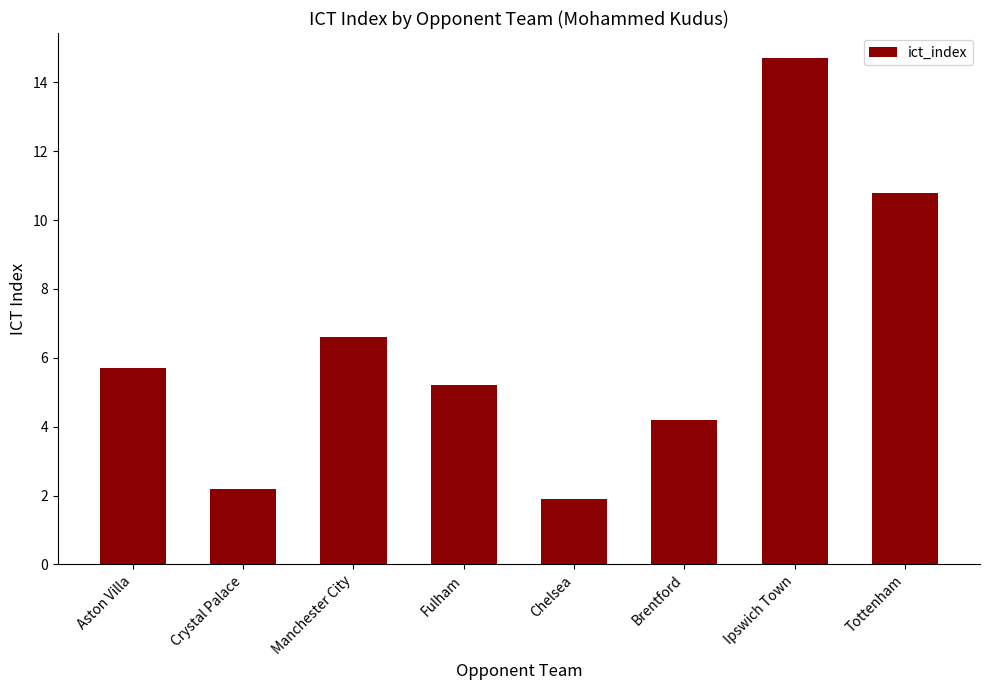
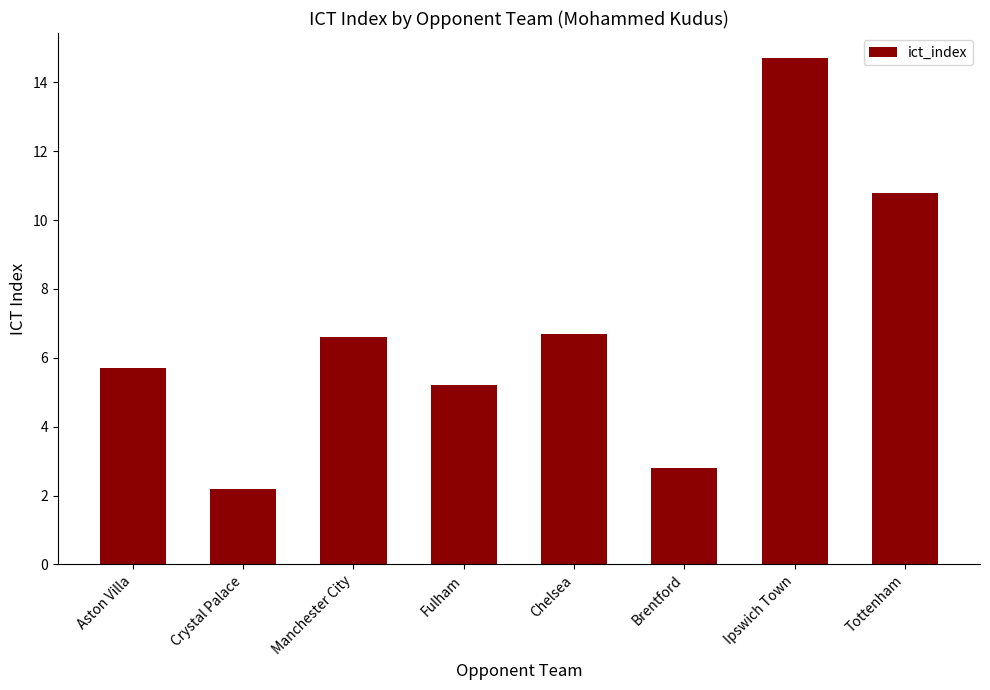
Chelsea: 1.9 -> 6.7
Brentford: 4.2 -> 2.8
